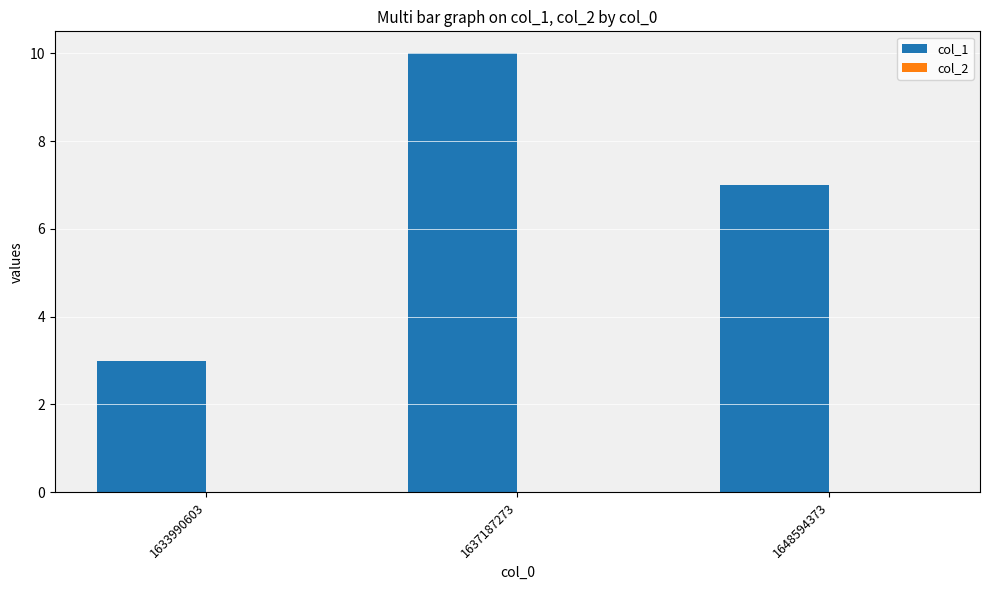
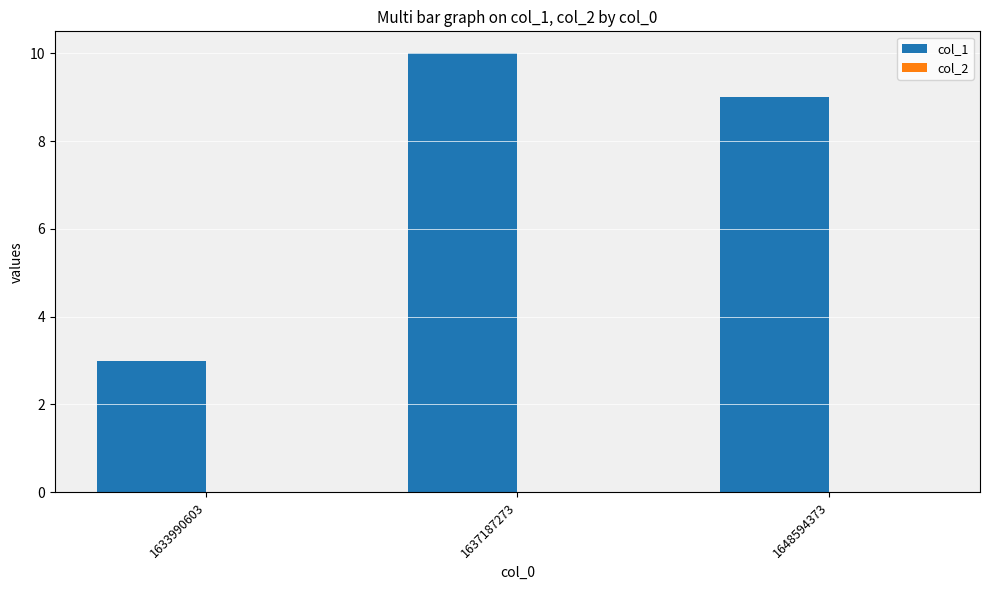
col_1, 1648594373: 7 -> 9
